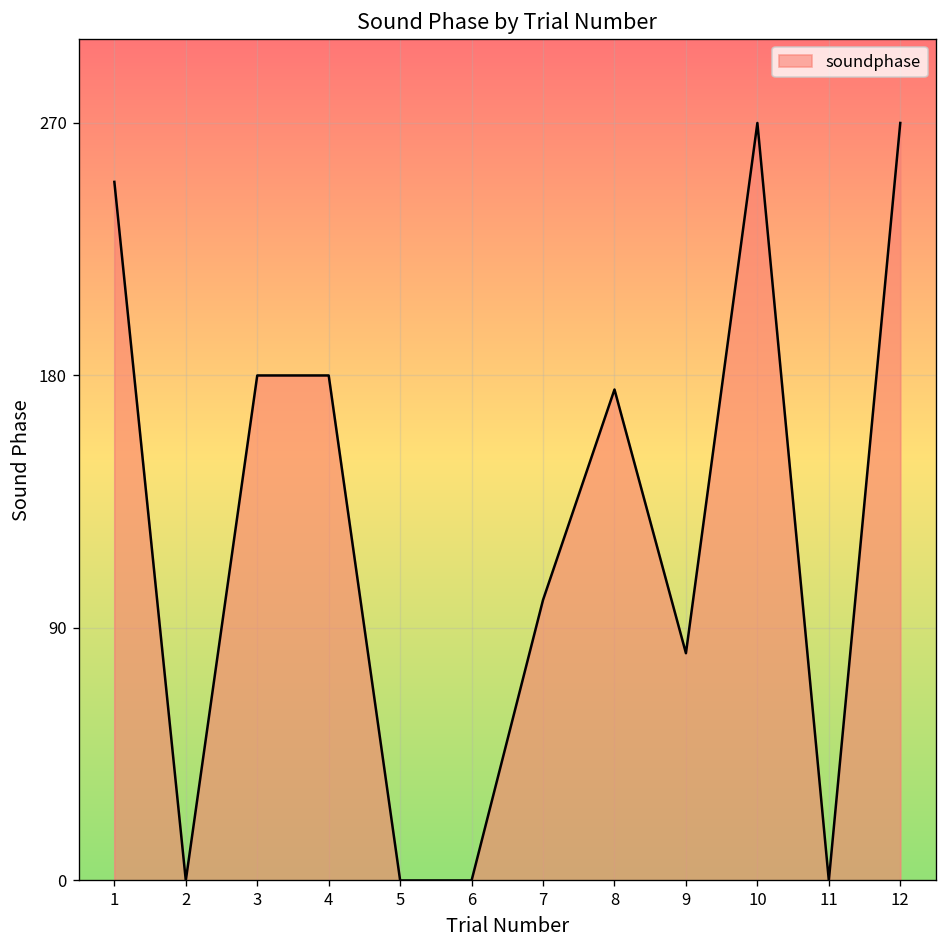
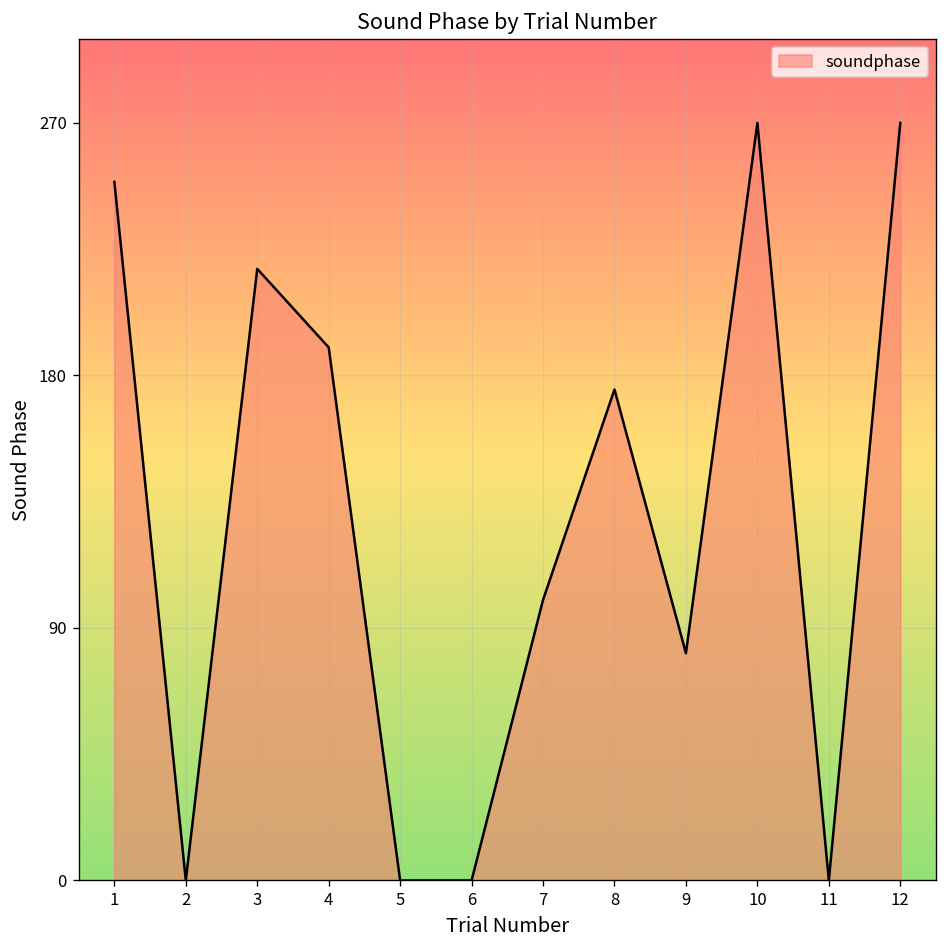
3: 180 -> 218
4: 180 -> 190
